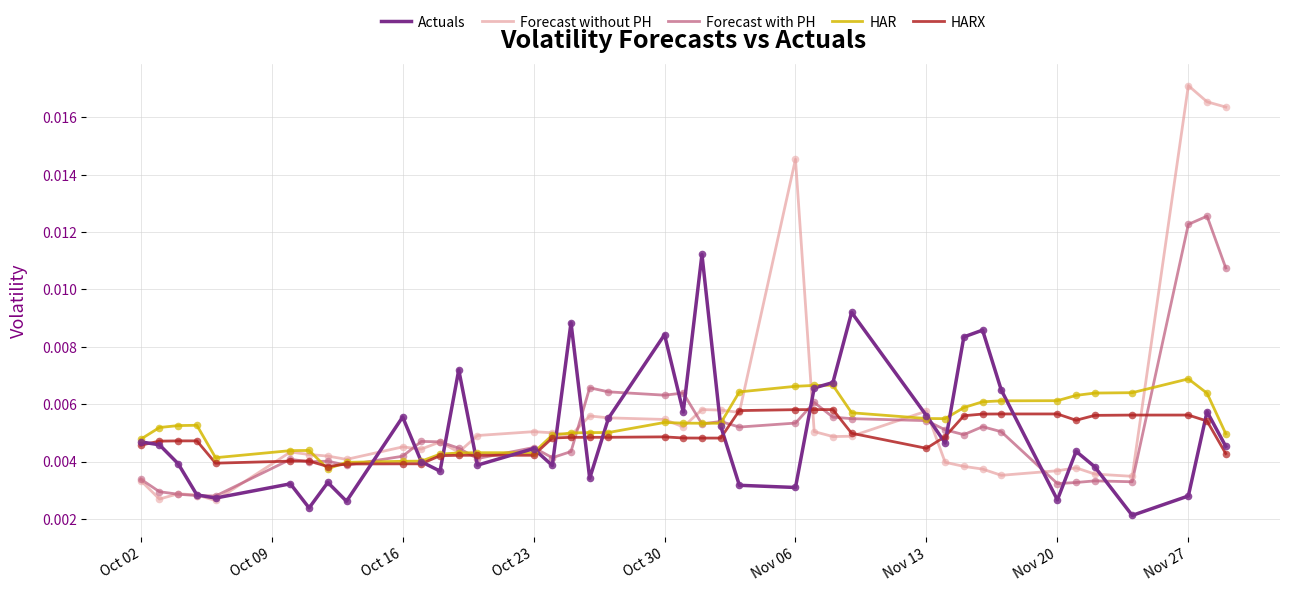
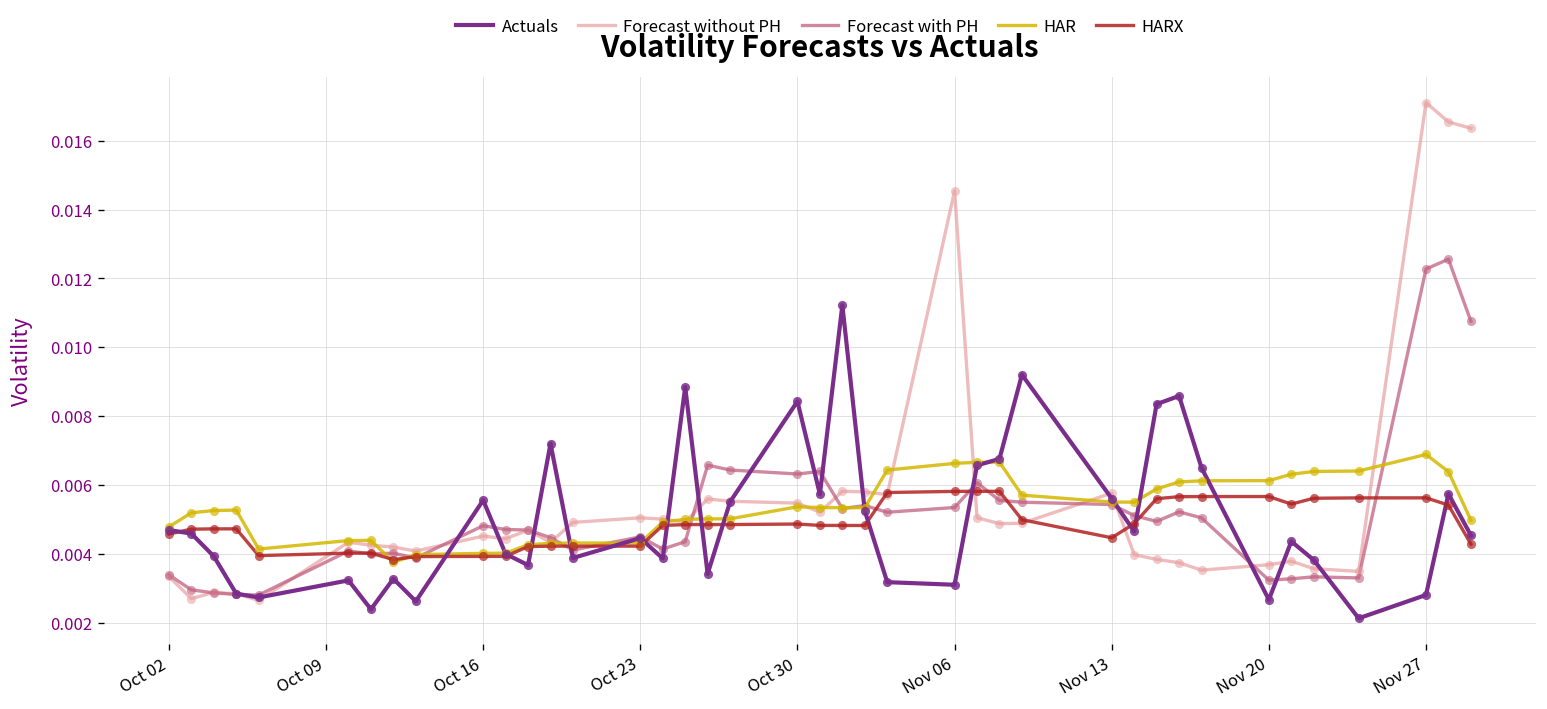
Forecast with PH, Oct 16: 0.0042 -> 0.0048
